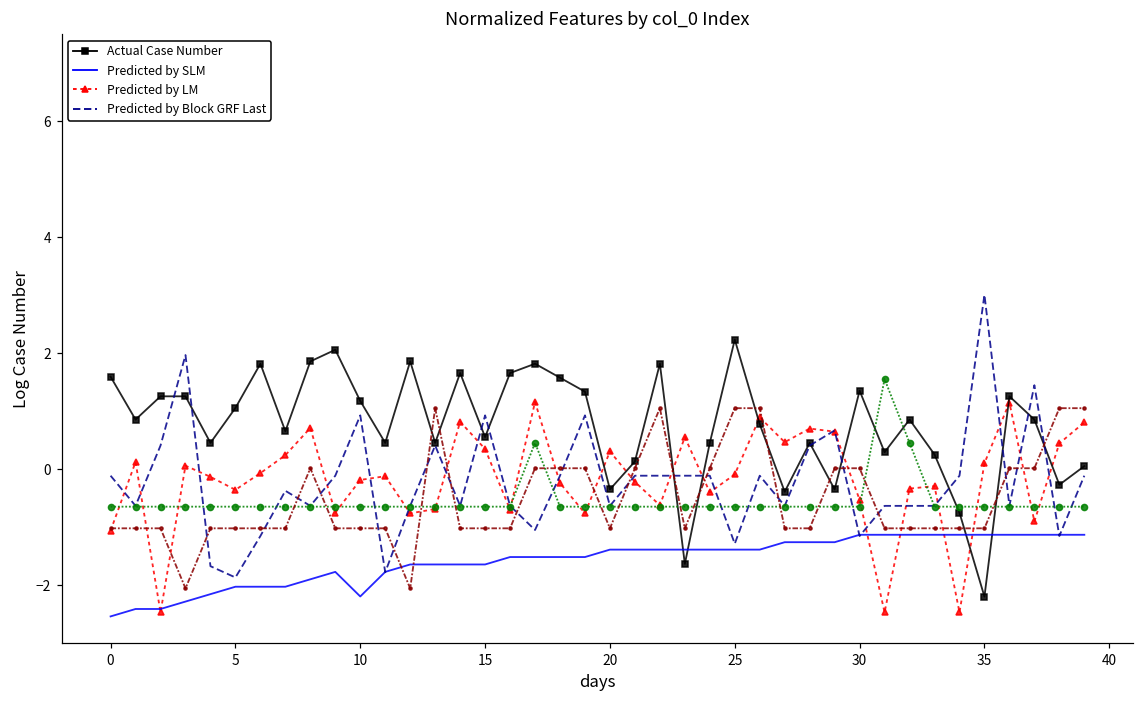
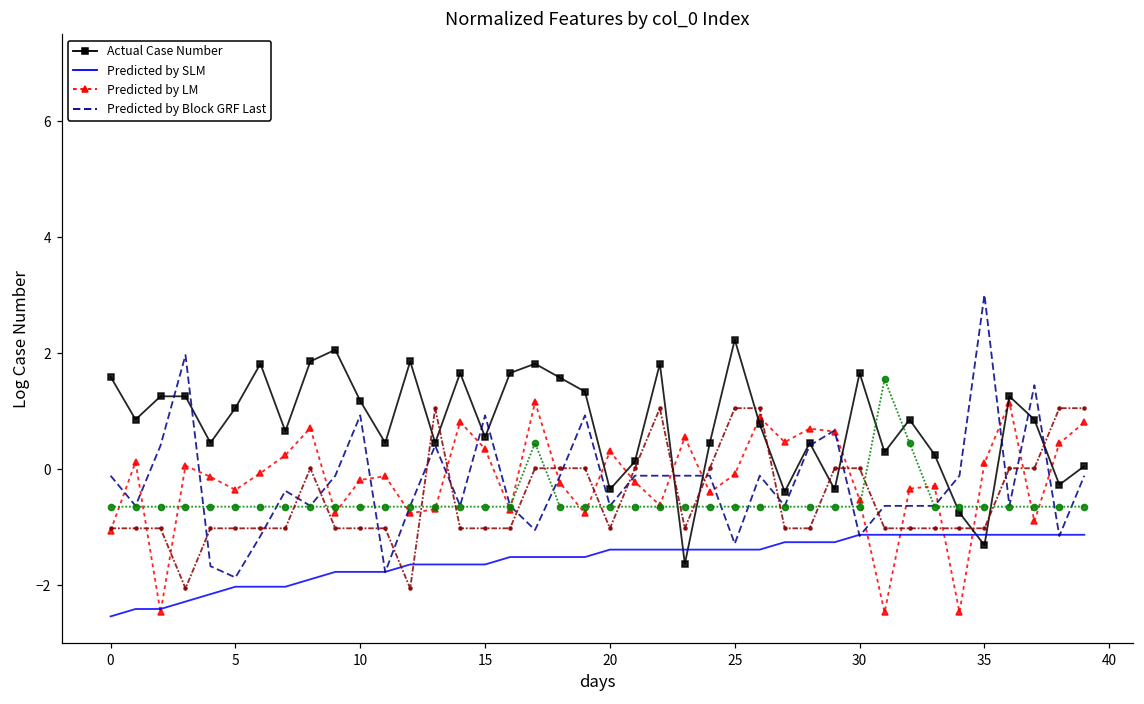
Predicted by SLM, 10: -2.2 -> -1.8
Actual Case Number, 30: 1.4 -> 1.7
Actual Case Number, 35: -2.2 -> -1.3
